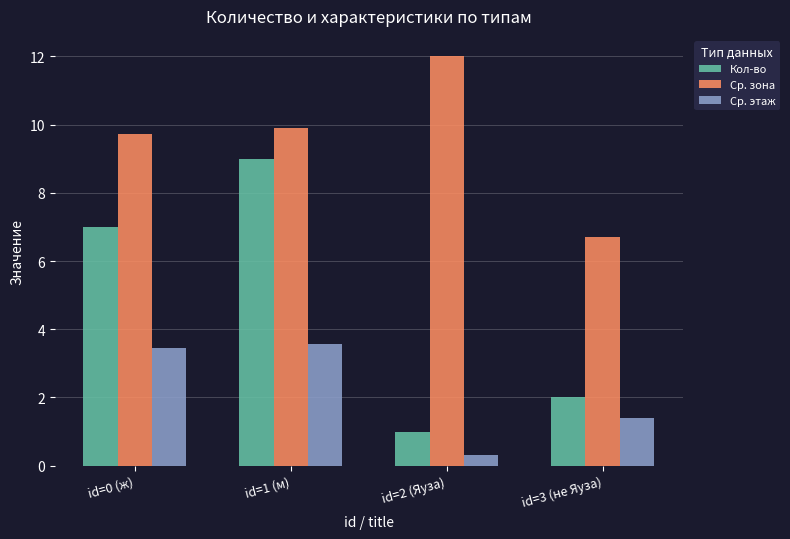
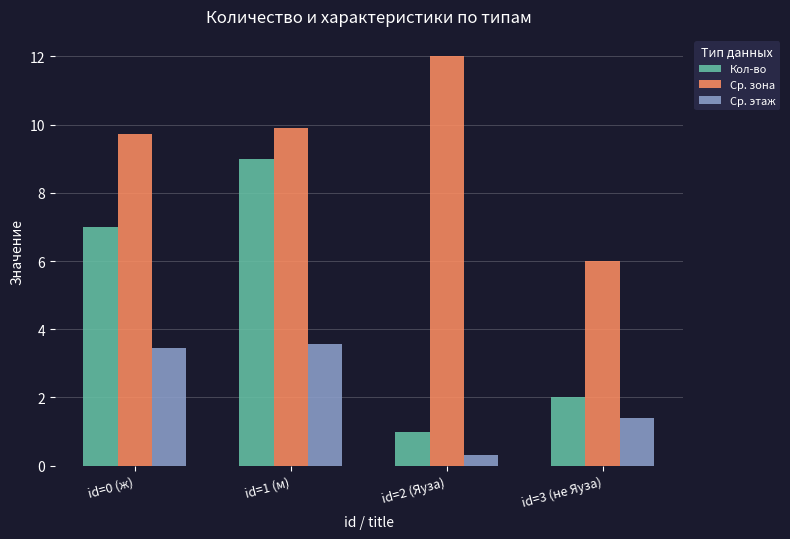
Ср. зона, id=3 (не Яуза): 6.7 -> 6.0
